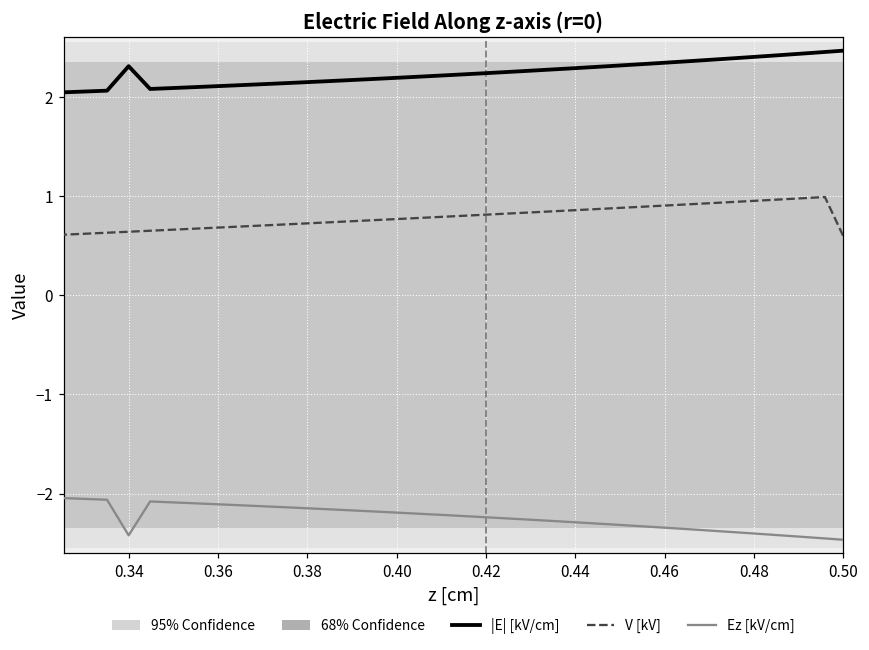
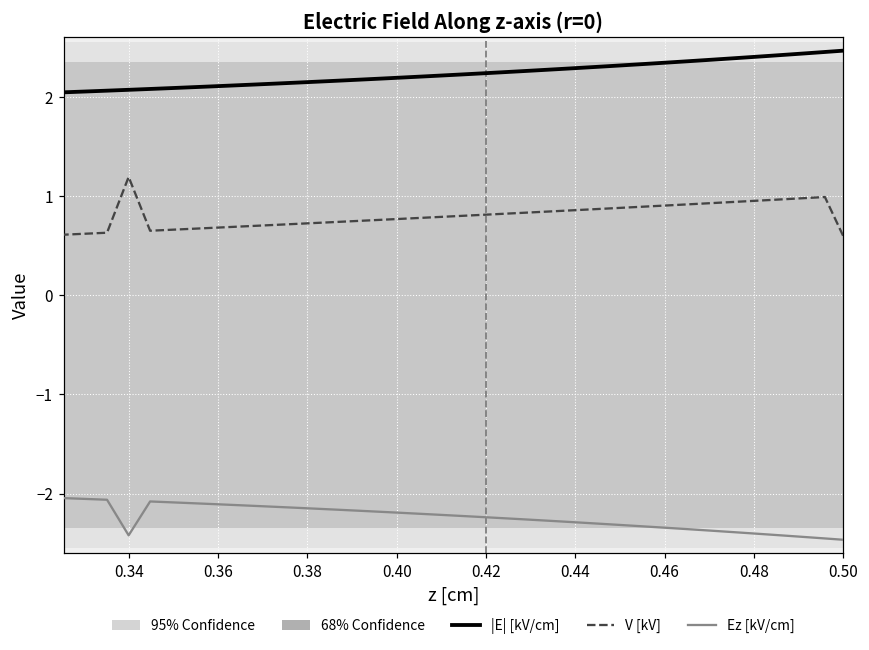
|E| [kV/cm], 0.34: 2.3 -> 2.1
V [kV], 0.34: 0.6 -> 1.2
